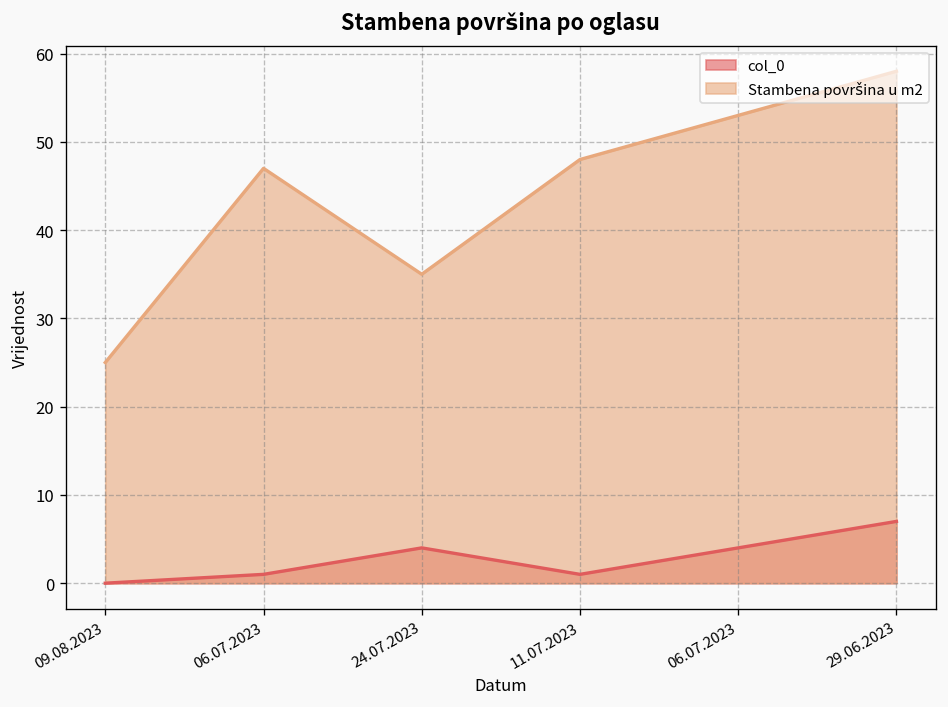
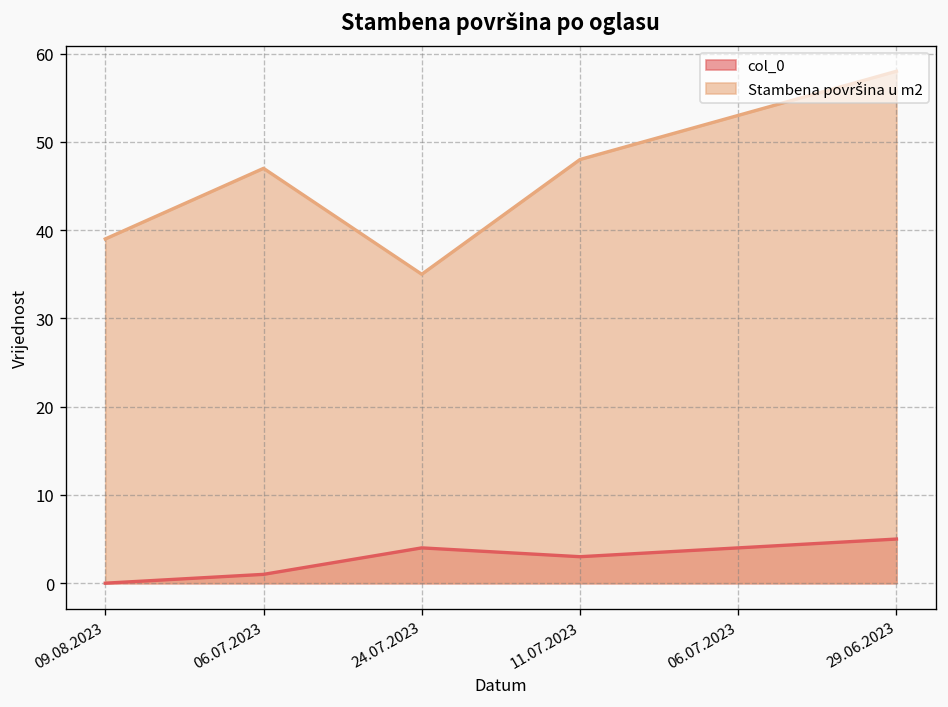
Stambena površina u m2, 09.08.2023: 25 -> 39
col_0, 11.07.2023: 1 -> 3
col_0, 29.06.2023: 7 -> 5
